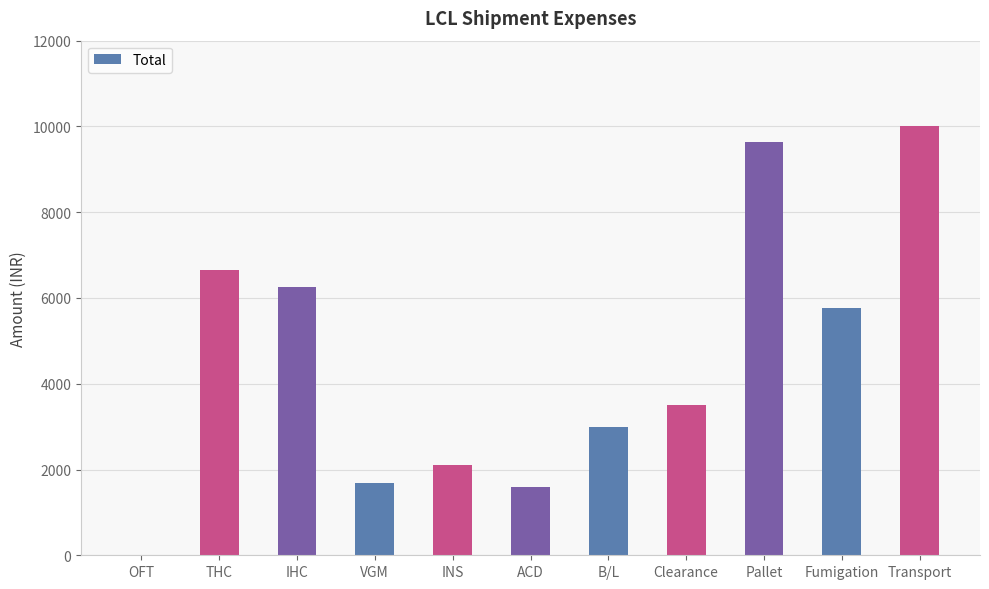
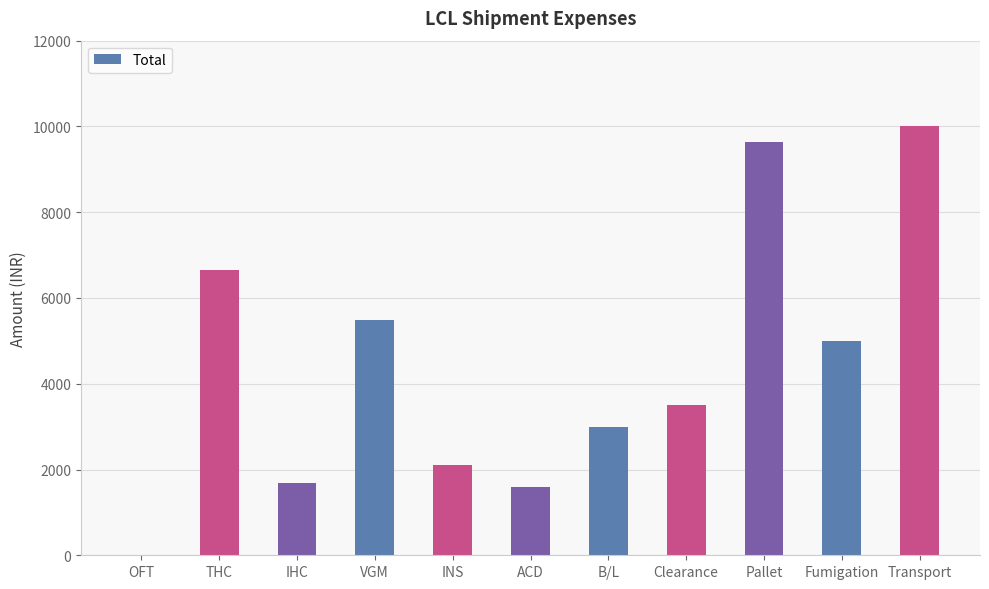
IHC: 6300 -> 1700
VGM: 1700 -> 5500
Fumigation: 5800 -> 5000
